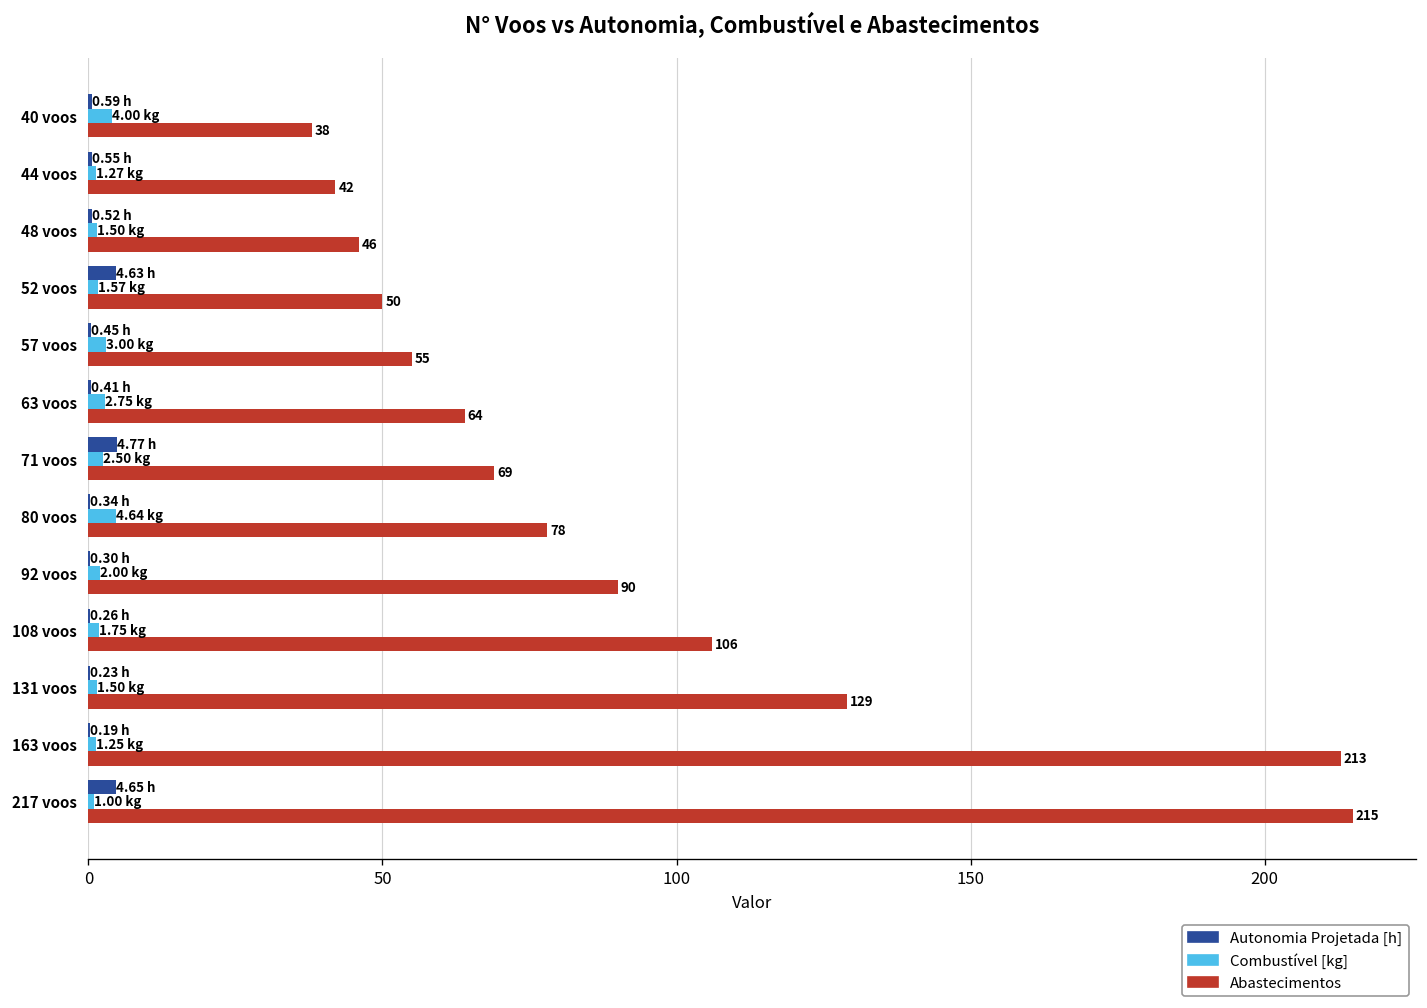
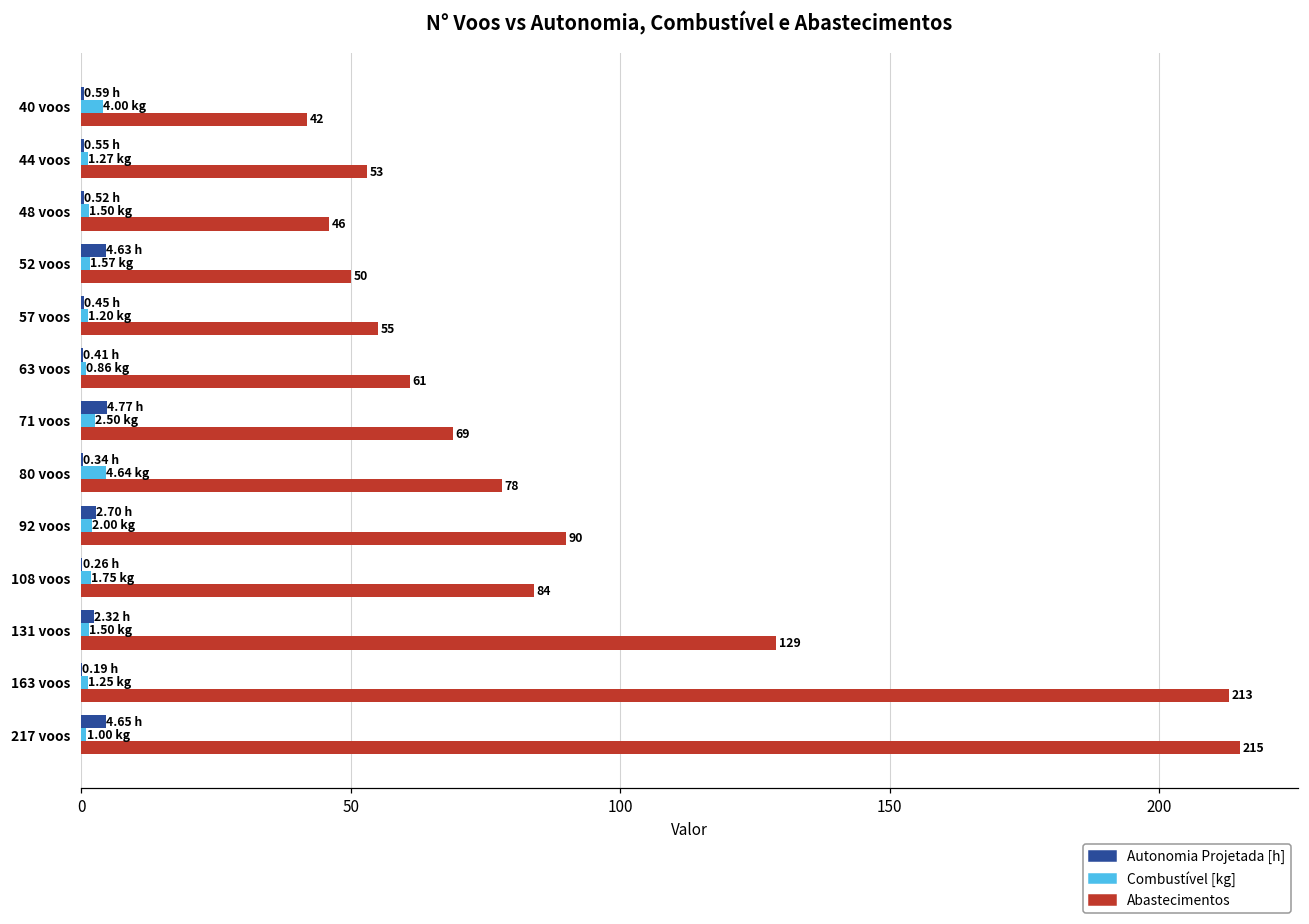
Abastecimentos, 40 voos: 38 -> 42
Abastecimentos, 44 voos: 42 -> 53
Combustível [kg], 57 voos: 3.00 -> 1.20
Combustível [kg], 63 voos: 2.75 -> 0.86
Abastecimentos, 63 voos: 64 -> 61
Autonomia Projetada [h], 92 voos: 0.30 -> 2.70
Abastecimentos, 108 voos: 106 -> 84
Autonomia Projetada [h], 131 voos: 0.23 -> 2.32
